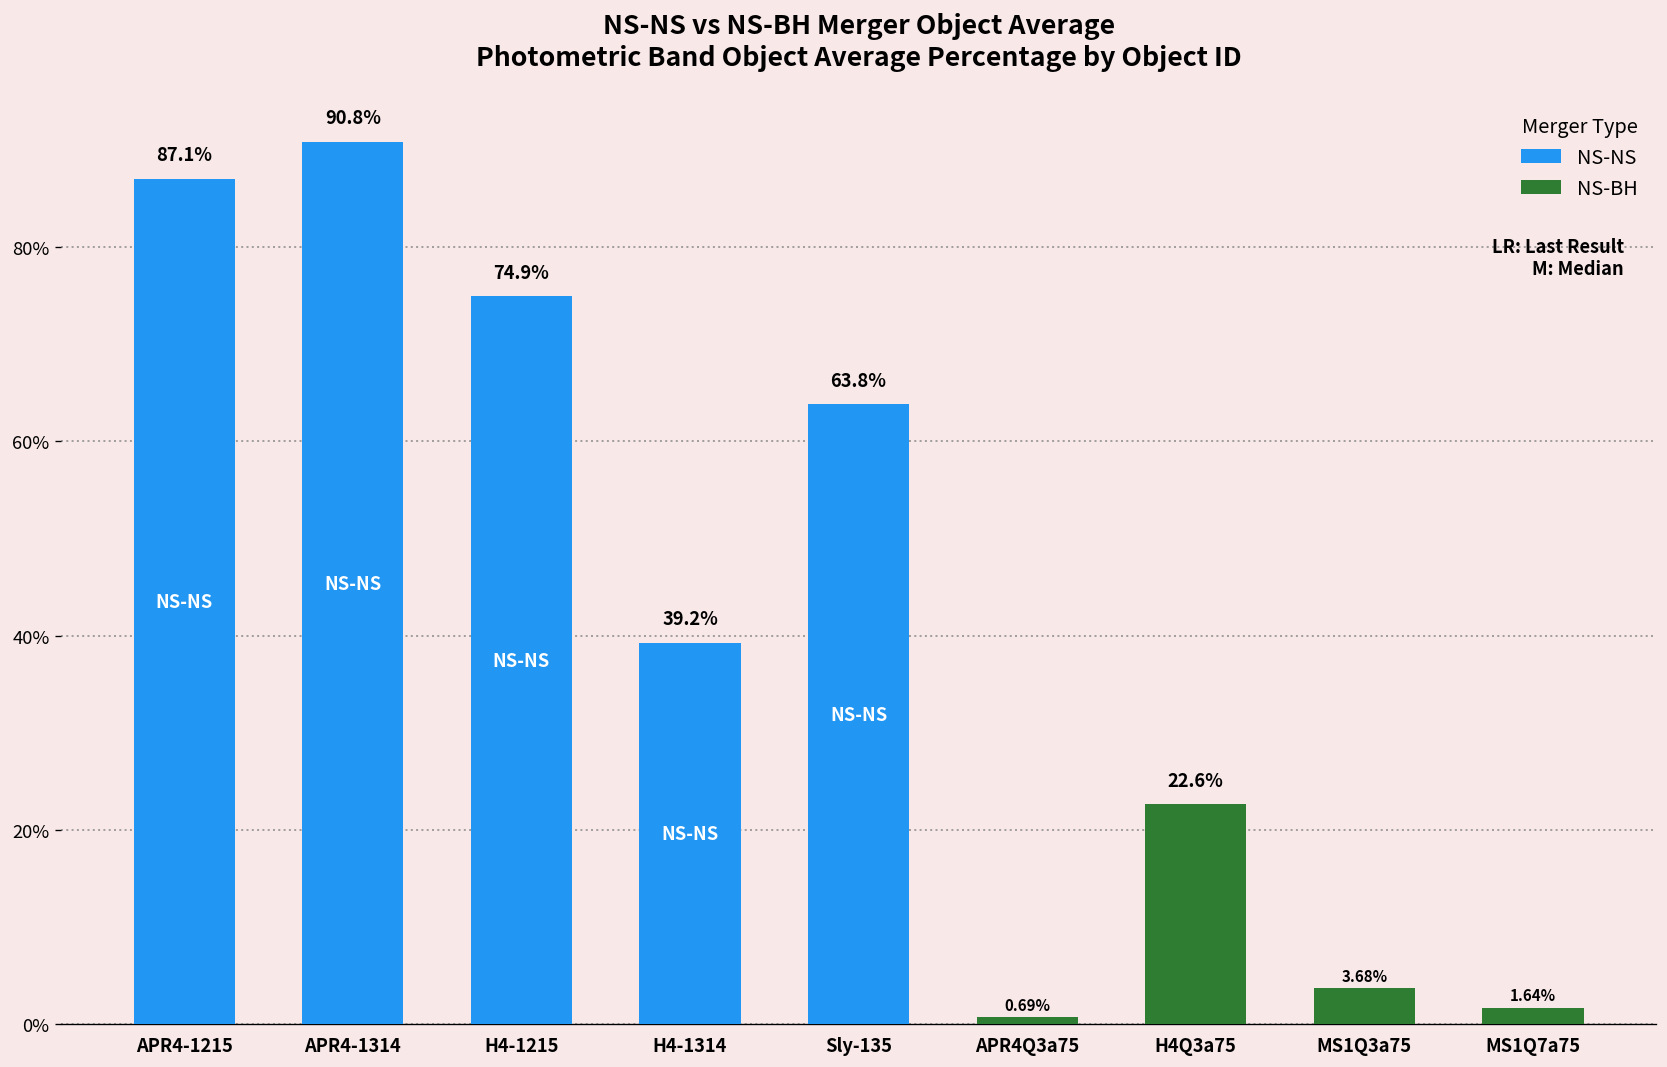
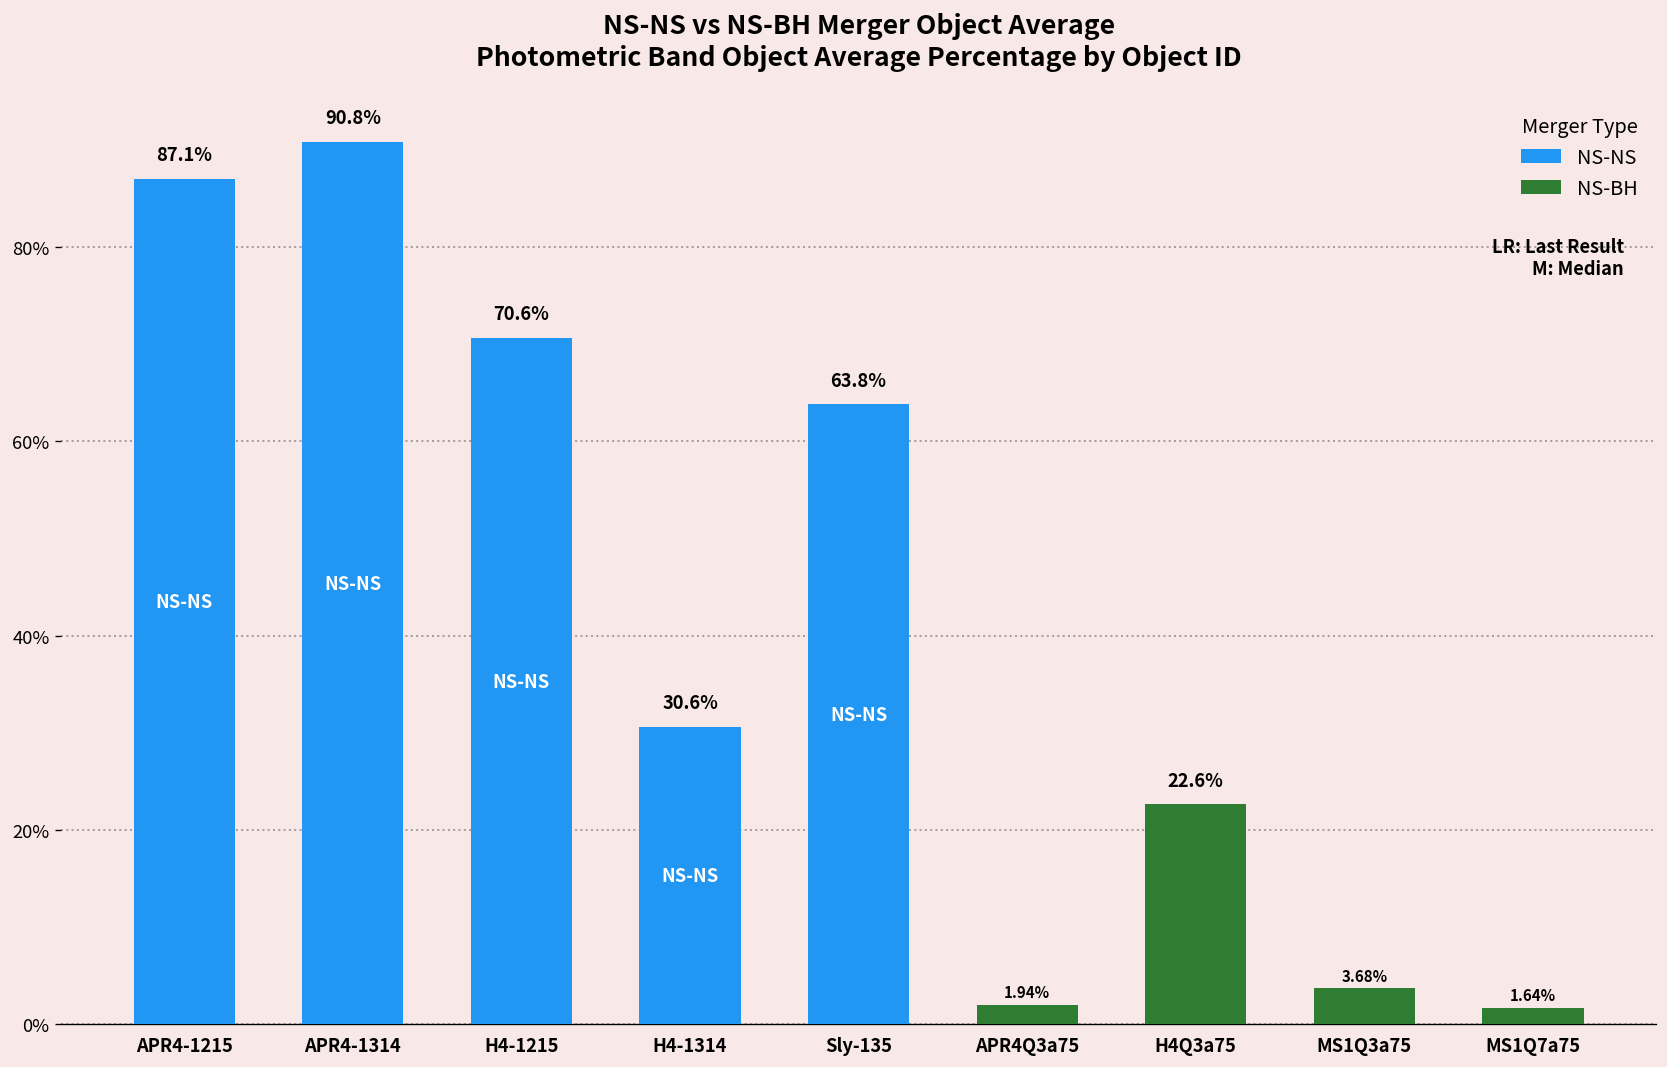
H4-1215: 74.9% -> 70.6%
H4-1314: 39.2% -> 30.6%
APR4Q3a75: 0.69% -> 1.94%
